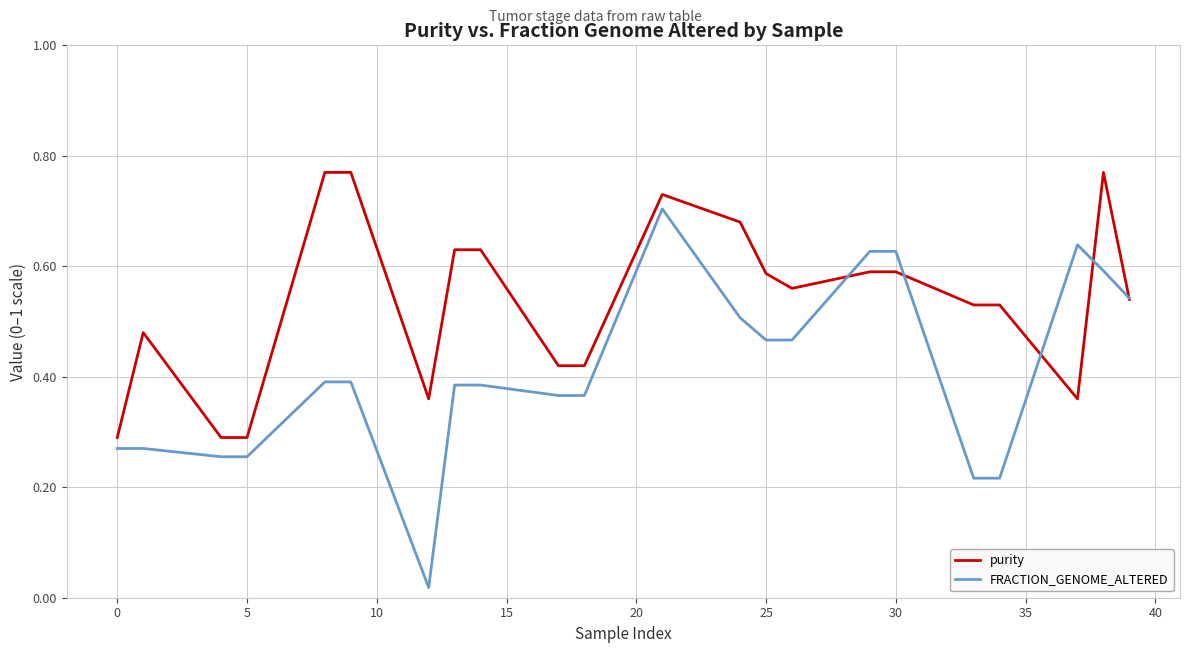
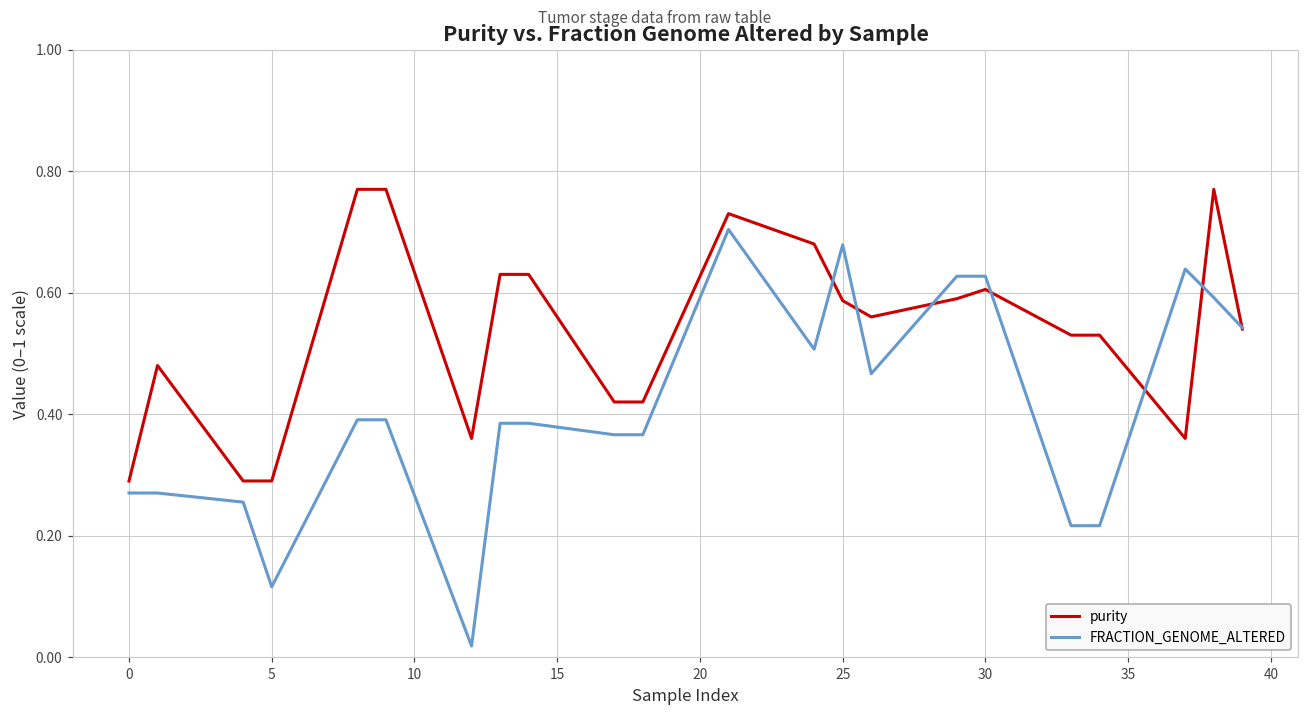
FRACTION_GENOME_ALTERED, 5: 0.26 -> 0.12
FRACTION_GENOME_ALTERED, 25: 0.47 -> 0.68
purity, 30: 0.59 -> 0.61
